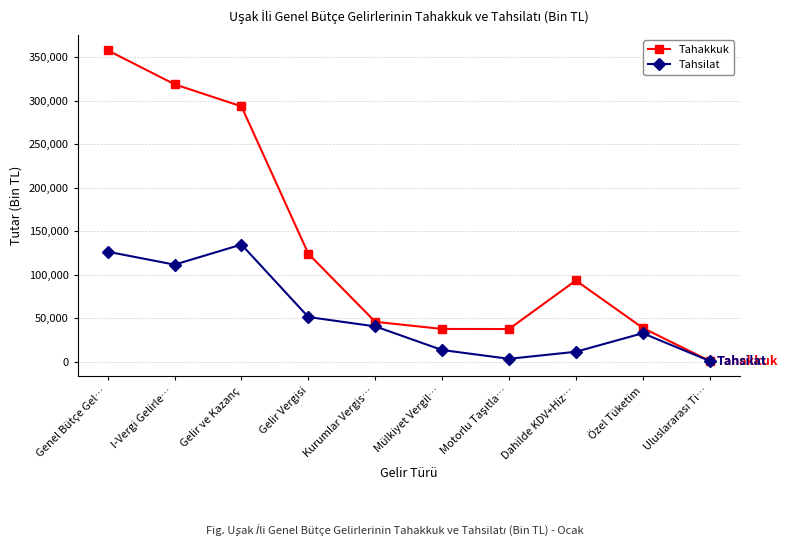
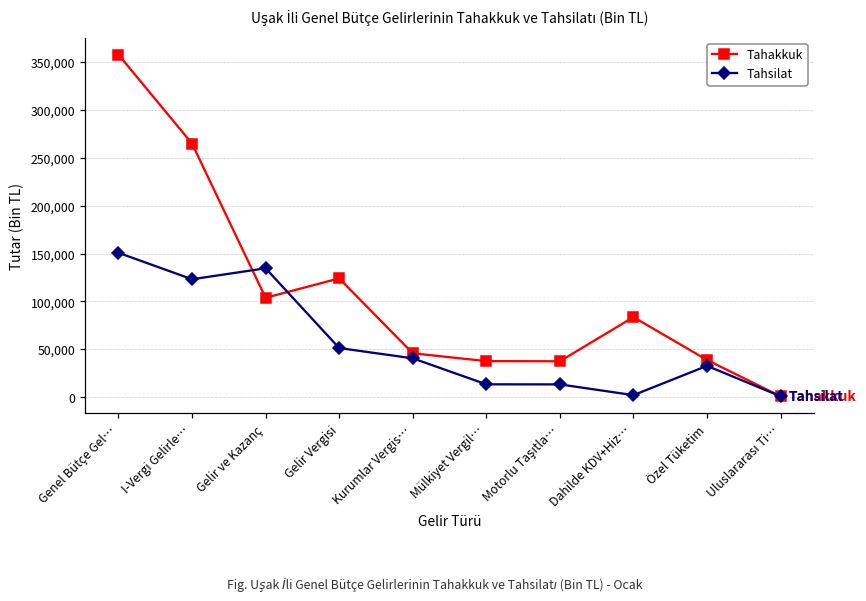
Tahsilat, Genel Bütçe Gel…: 130,000 -> 150,000
Tahakkuk, I-Vergi Gelirle…: 320,000 -> 270,000
Tahsilat, I-Vergi Gelirle…: 110,000 -> 120,000
Tahakkuk, Gelir ve Kazanç: 290,000 -> 100,000
Tahsilat, Motorlu Taşıtla…: 0 -> 10,000
Tahakkuk, Dahilde KDV+Hiz…: 90,000 -> 80,000
Tahsilat, Dahilde KDV+Hiz…: 10,000 -> 0
